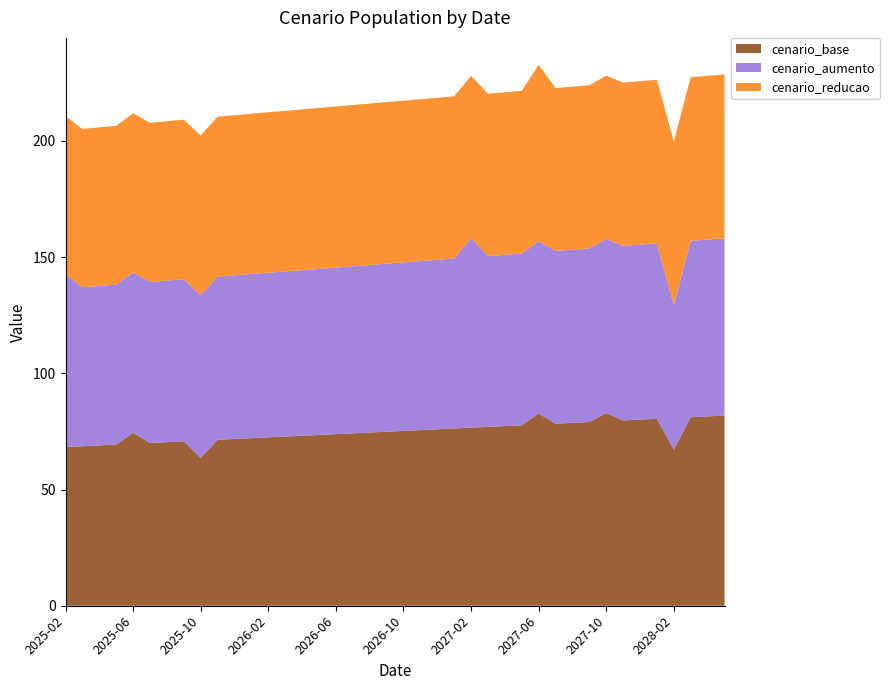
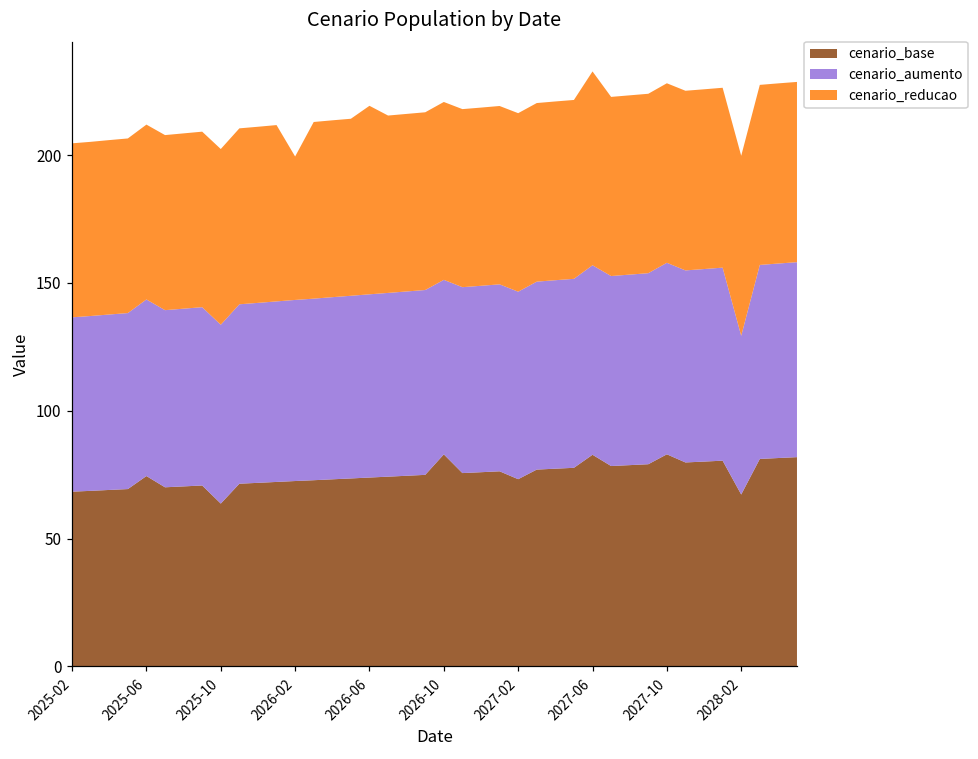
cenario_aumento, 2025-02: 74 -> 68
cenario_reducao, 2026-02: 69 -> 56
cenario_reducao, 2026-06: 69 -> 74
cenario_base, 2026-10: 75 -> 83
cenario_aumento, 2026-10: 73 -> 68
cenario_base, 2027-02: 77 -> 73
cenario_aumento, 2027-02: 82 -> 73
